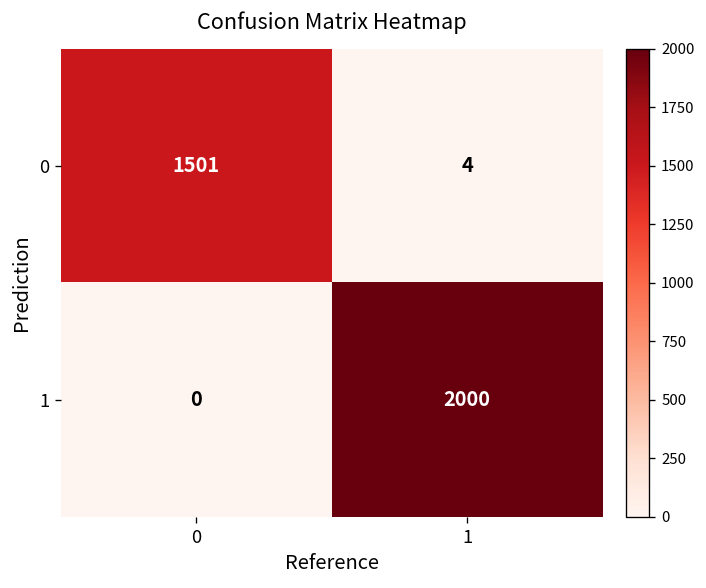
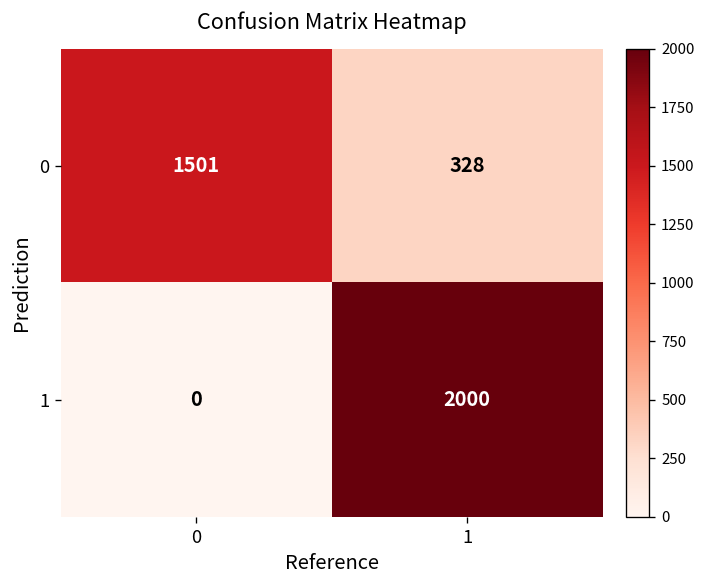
0, 1: 4 -> 328
